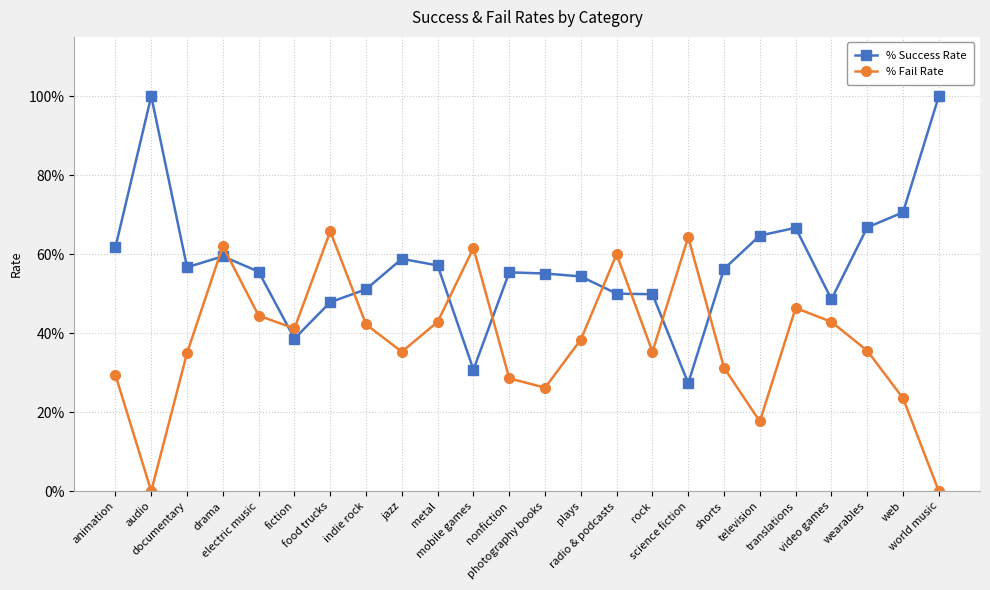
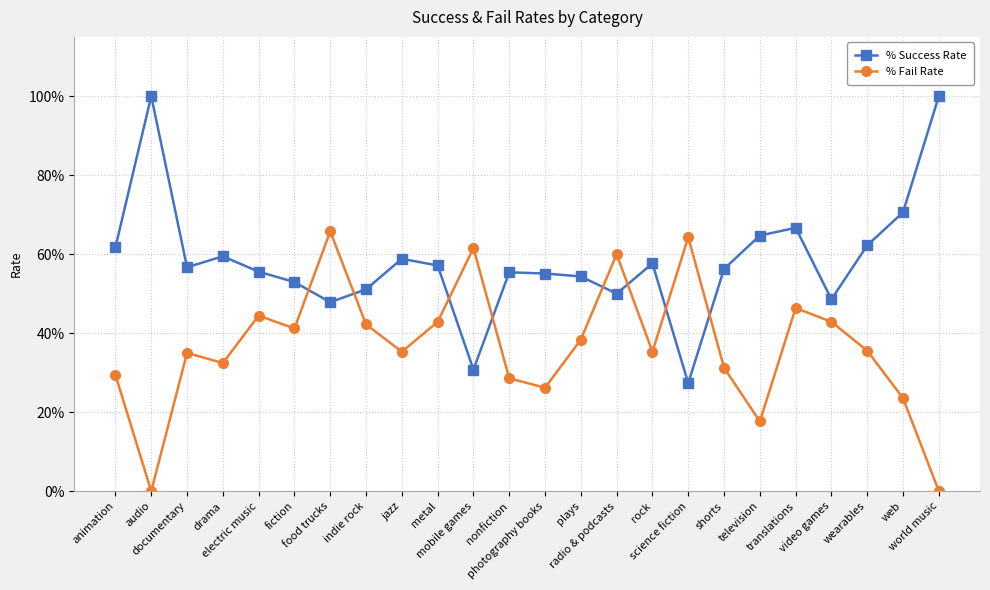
% Fail Rate, drama: 62% -> 32%
% Success Rate, fiction: 39% -> 53%
% Success Rate, rock: 50% -> 58%
% Success Rate, wearables: 67% -> 62%
